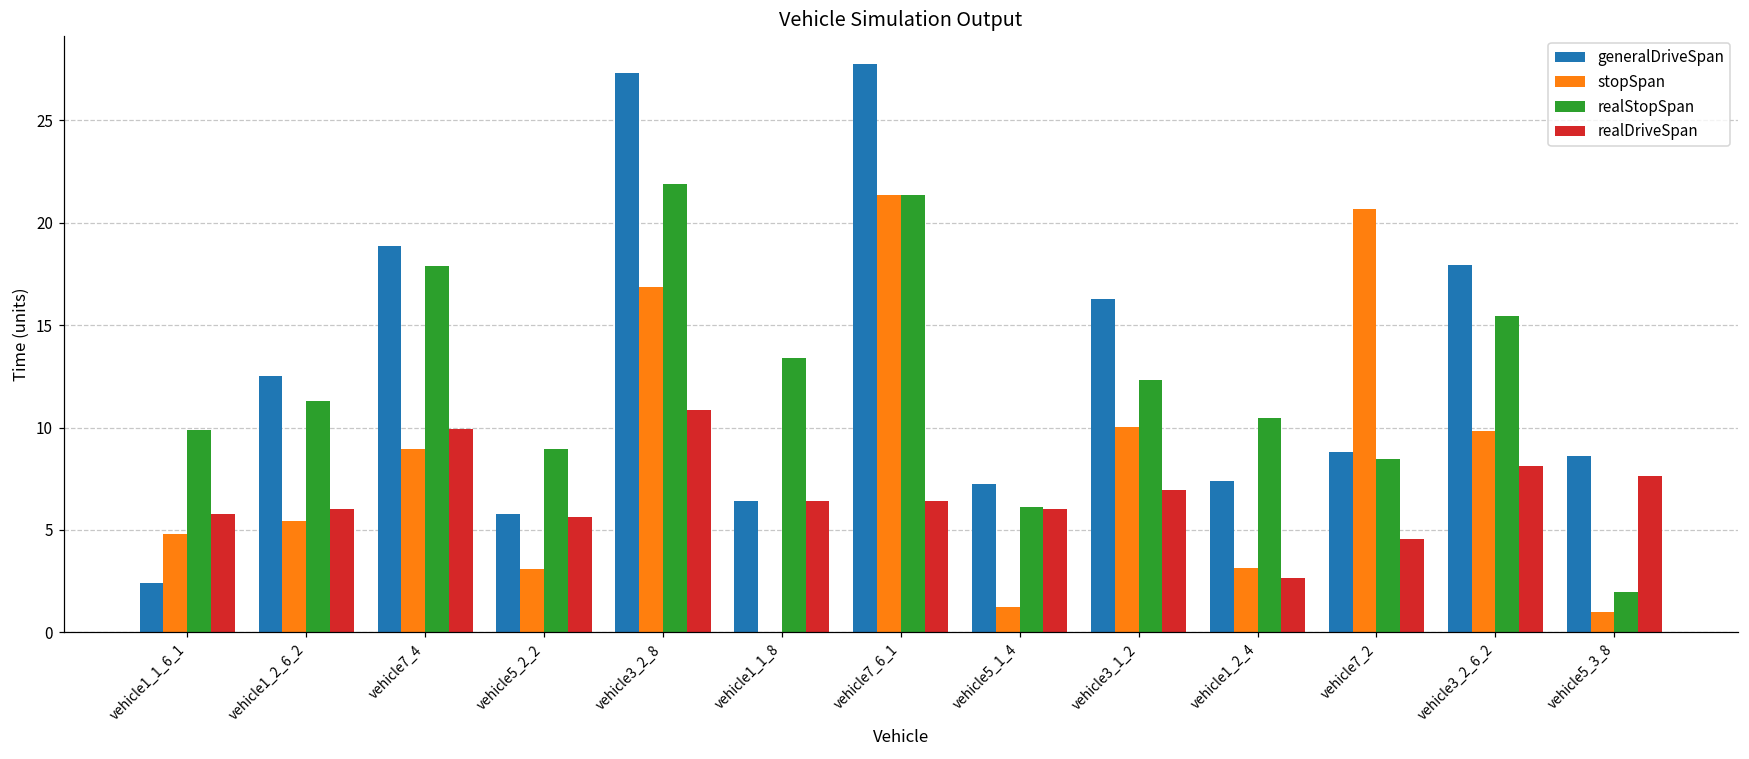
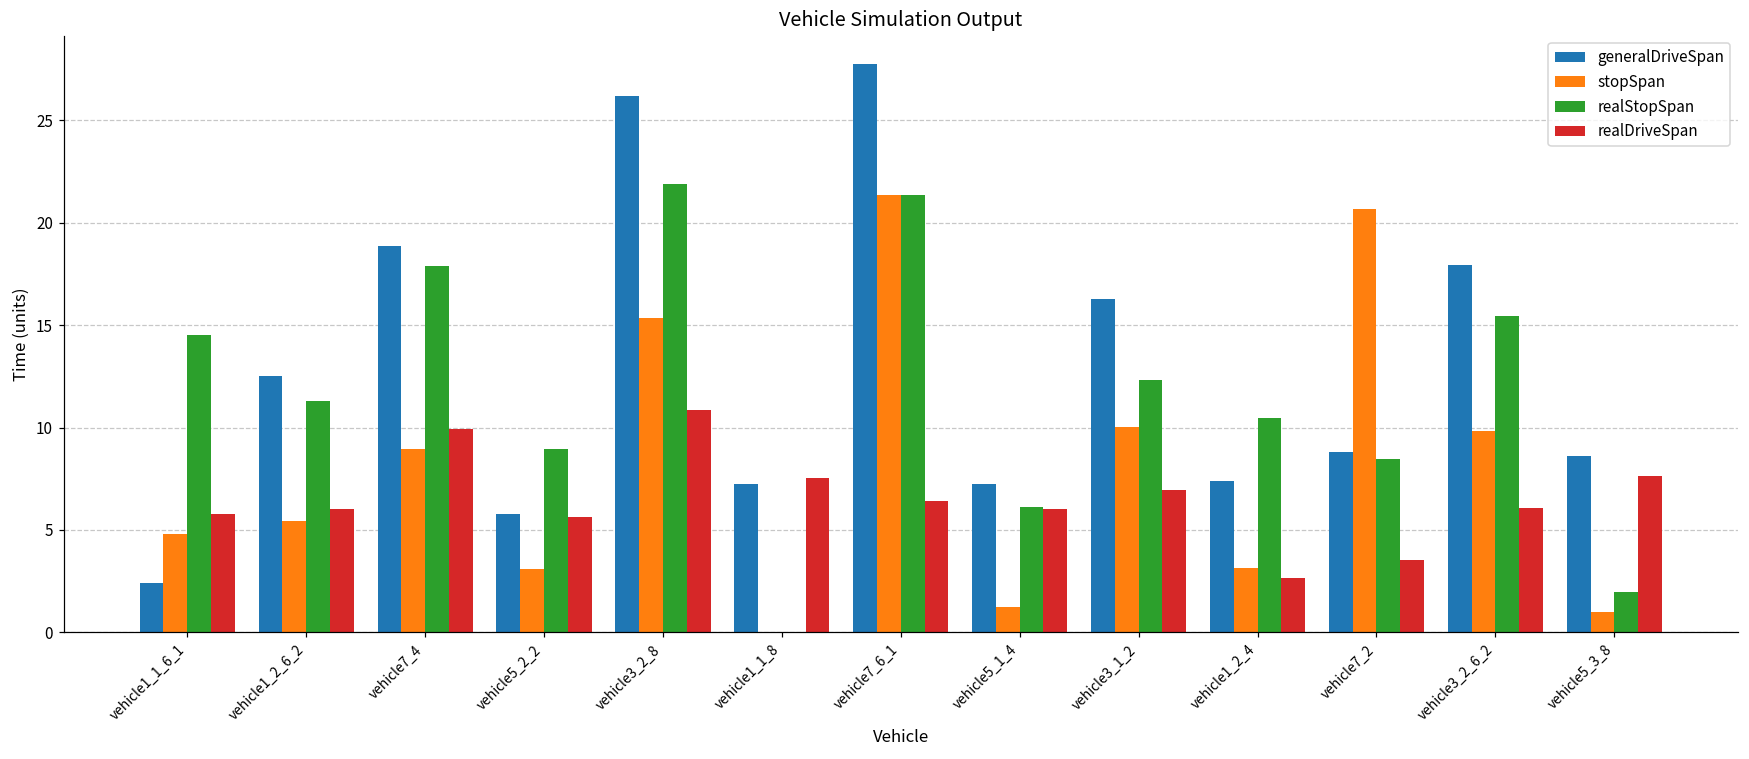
realStopSpan, vehicle1_1_6_1: 9.9 -> 14.5
generalDriveSpan, vehicle3_2_8: 27.3 -> 26.2
stopSpan, vehicle3_2_8: 16.9 -> 15.4
generalDriveSpan, vehicle1_1_8: 6.4 -> 7.2
realStopSpan, vehicle1_1_8: 13.4 -> 0.0
realDriveSpan, vehicle1_1_8: 6.4 -> 7.5
realDriveSpan, vehicle7_2: 4.6 -> 3.6
realDriveSpan, vehicle3_2_6_2: 8.1 -> 6.1
